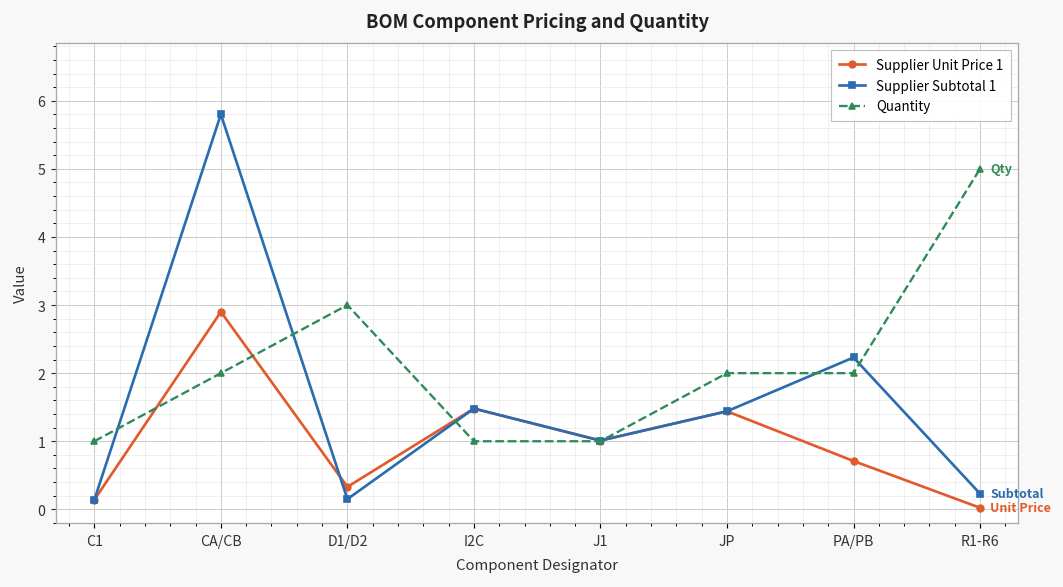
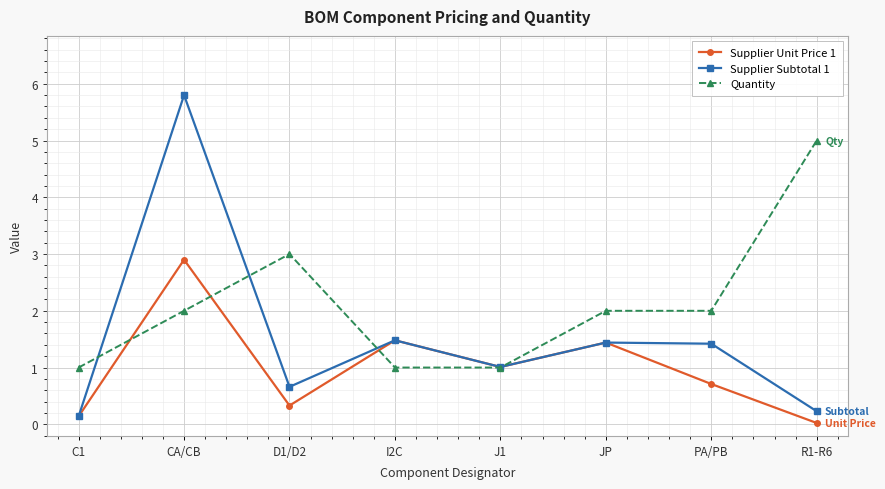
Supplier Subtotal 1, D1/D2: 0.2 -> 0.7
Supplier Subtotal 1, PA/PB: 2.2 -> 1.4
